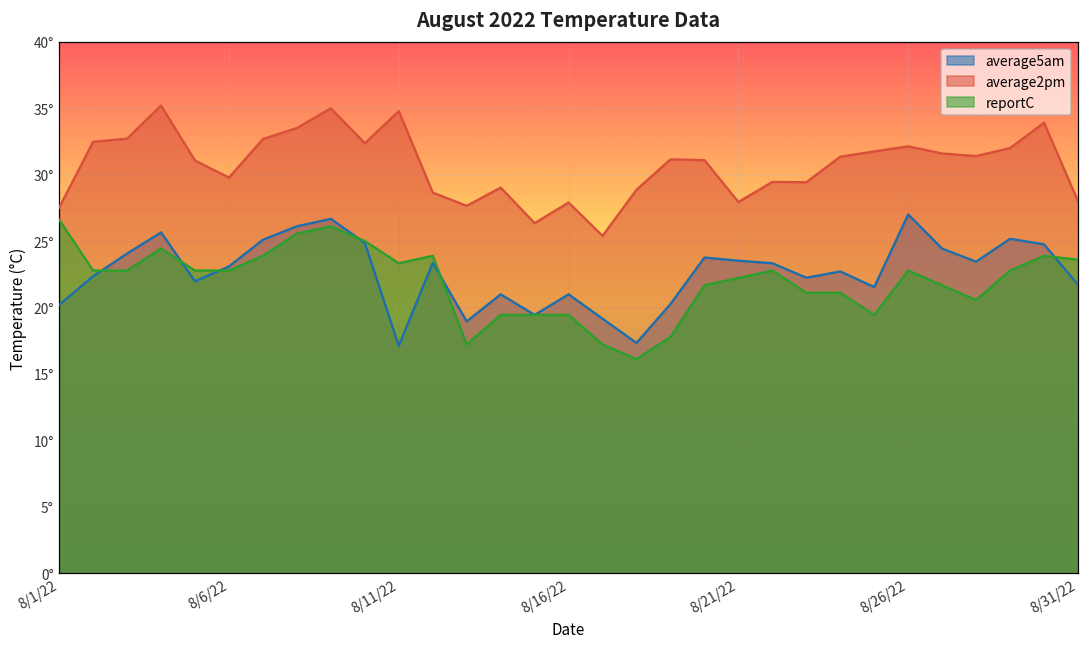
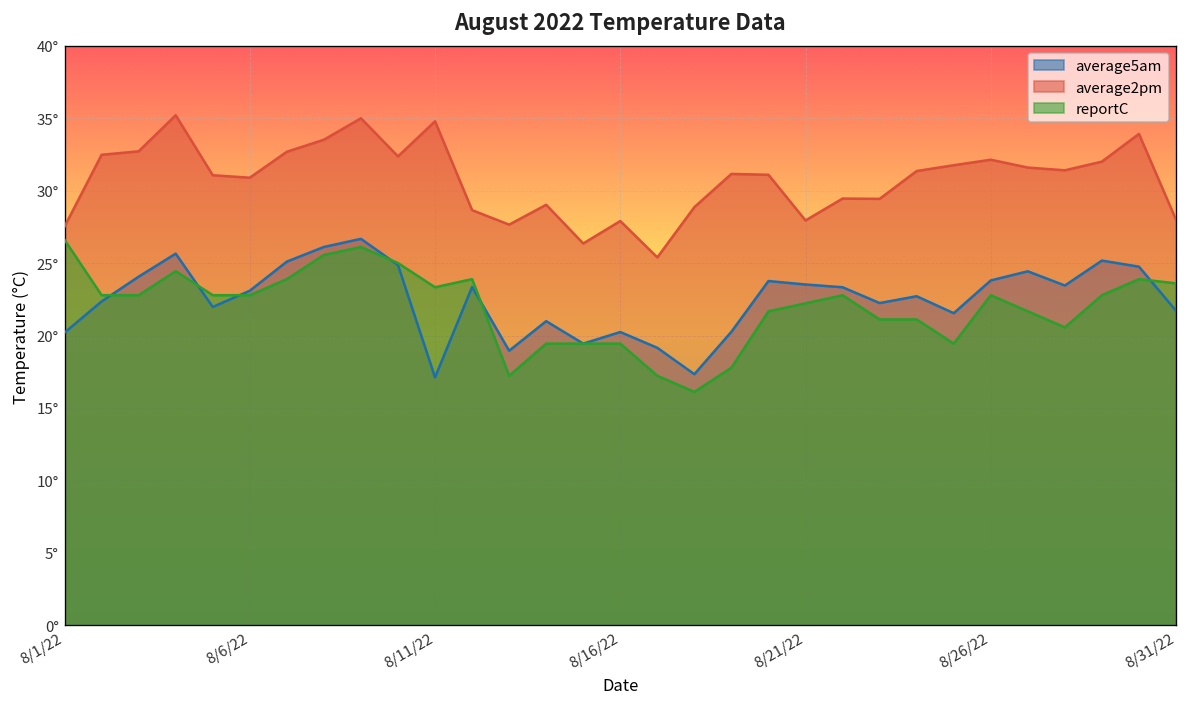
average2pm, 8/6/22: 29.8° -> 30.9°
average5am, 8/16/22: 21.0° -> 20.2°
average5am, 8/26/22: 27.0° -> 23.8°
